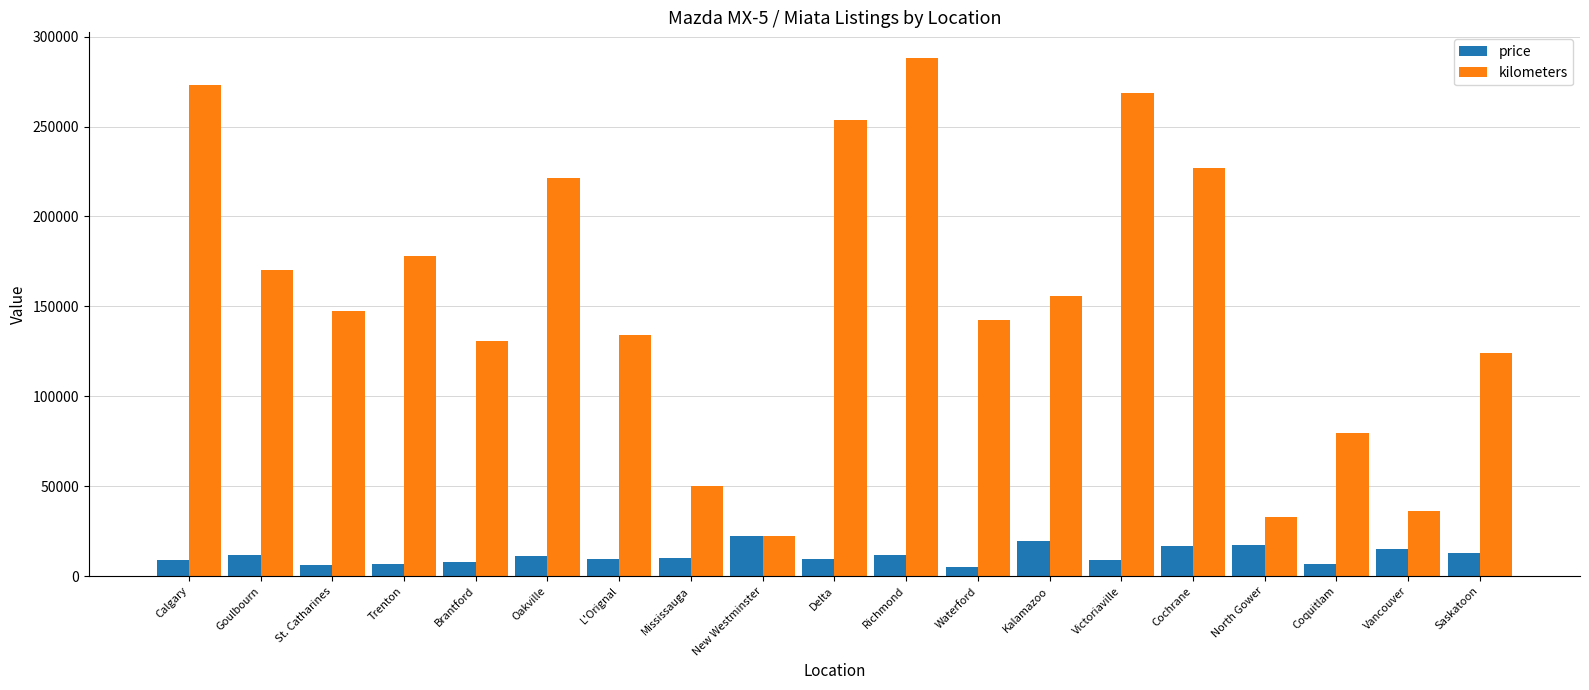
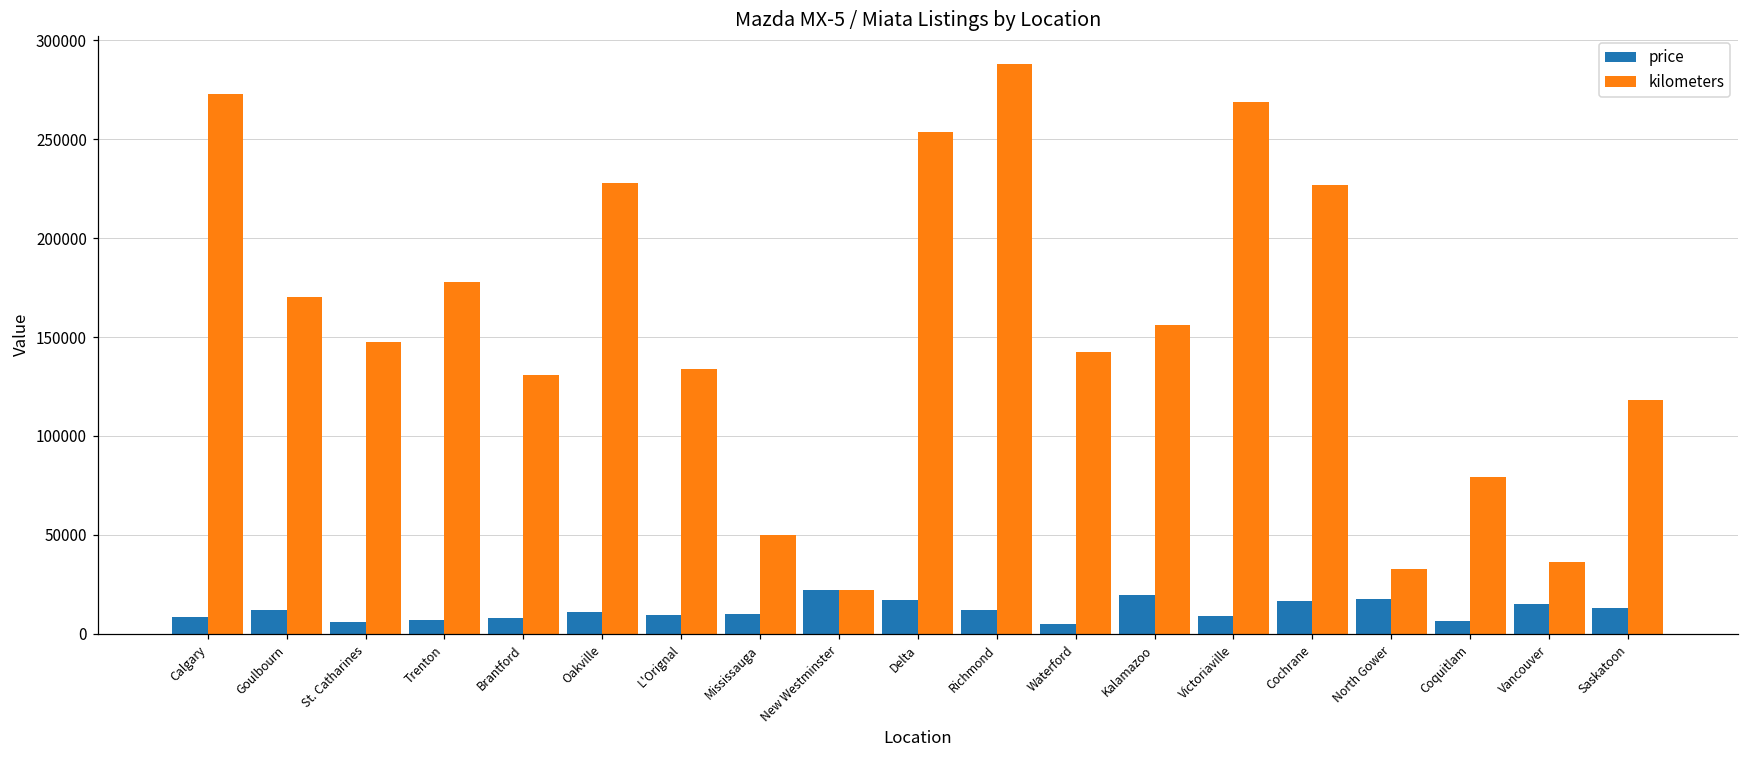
kilometers, Oakville: 221000 -> 228000
price, Delta: 10000 -> 17000
kilometers, Saskatoon: 124000 -> 118000
